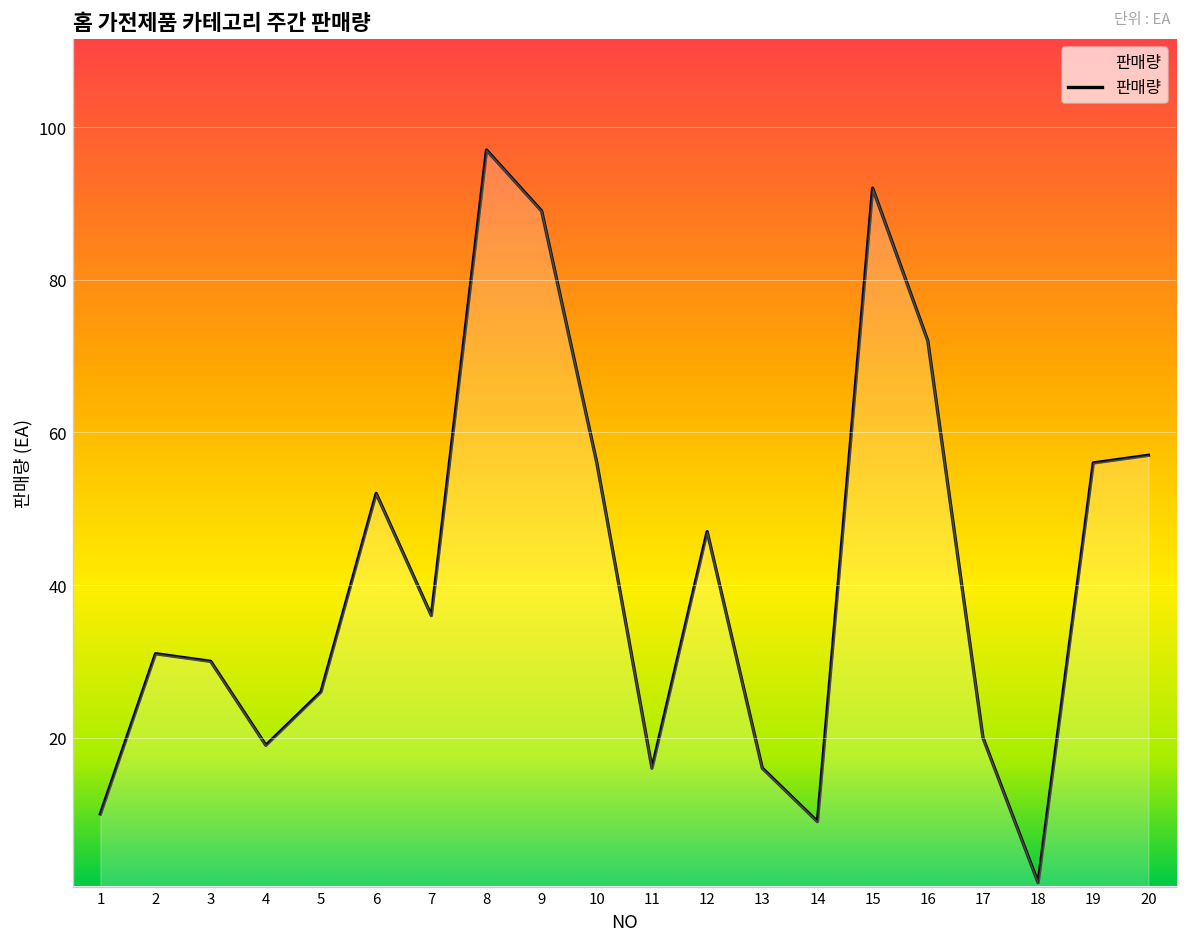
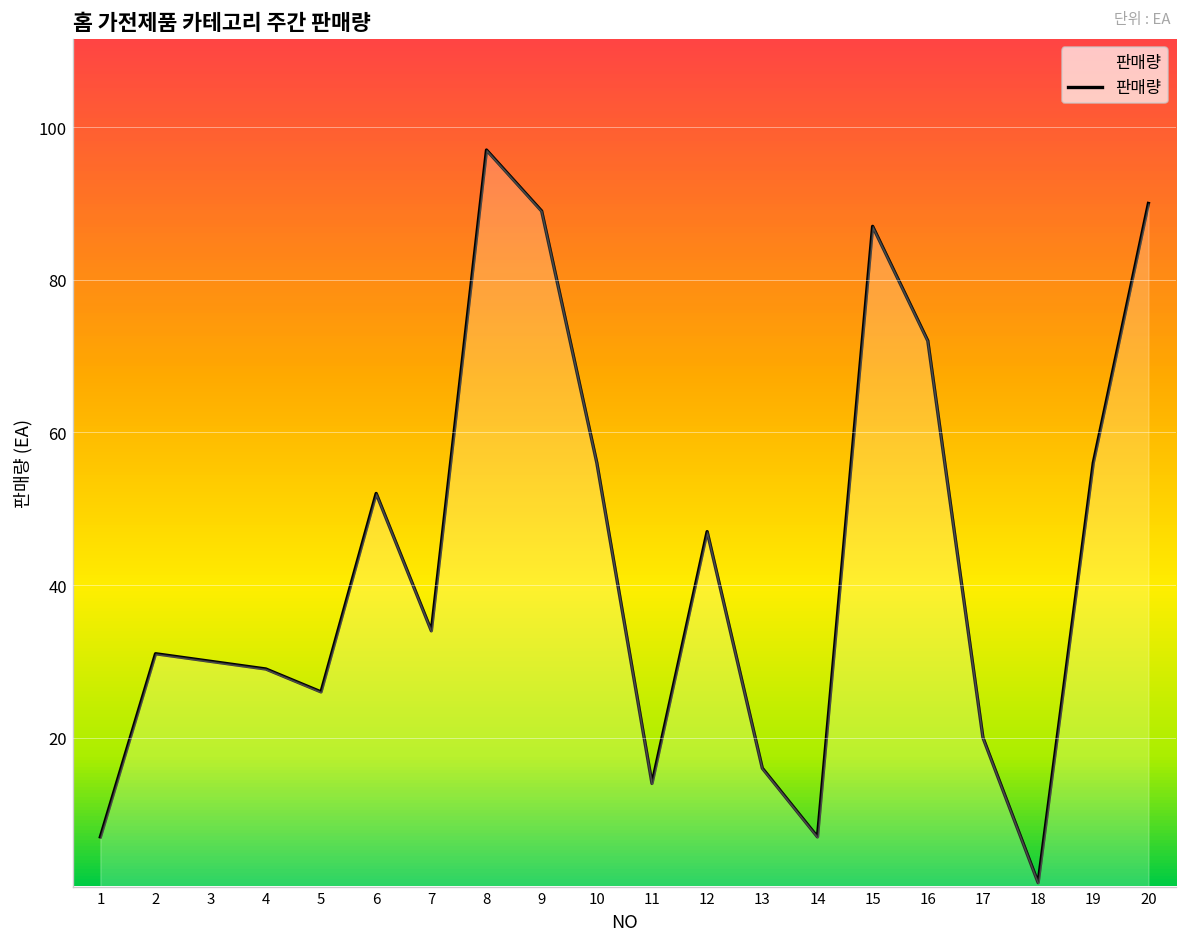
1: 10 -> 7
4: 19 -> 29
7: 36 -> 34
11: 16 -> 14
14: 9 -> 7
15: 92 -> 87
20: 57 -> 90
